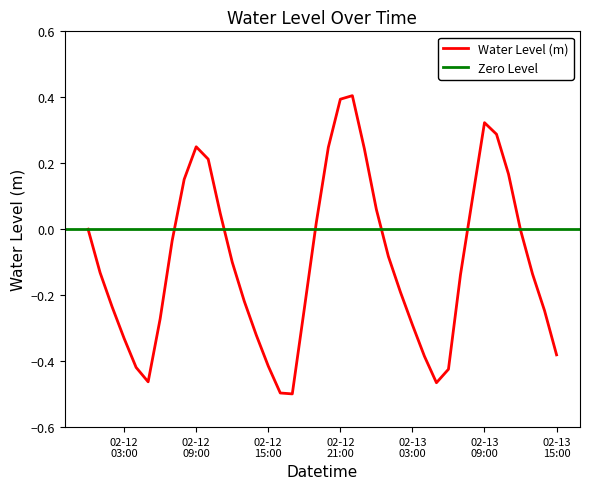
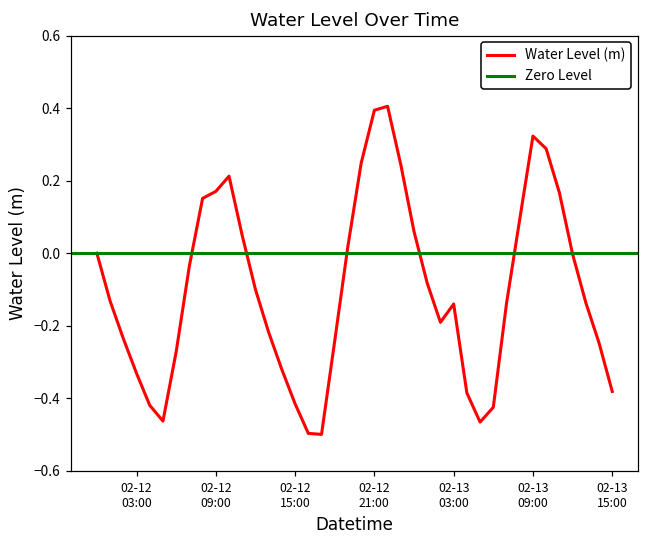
02-12 09:00: 0.25 -> 0.17
02-13 03:00: -0.29 -> -0.14
